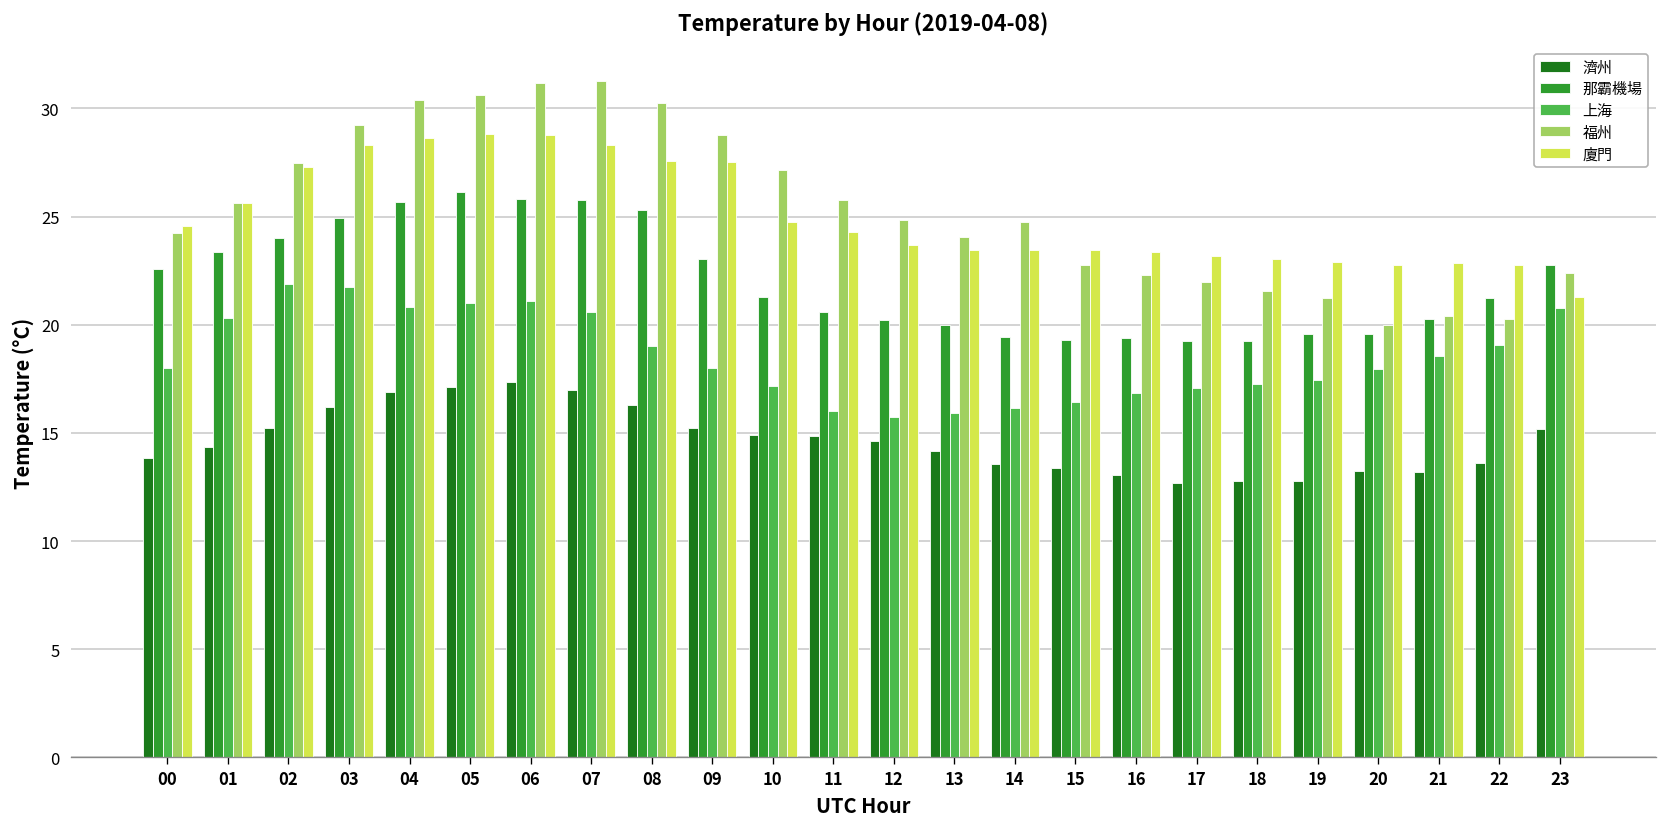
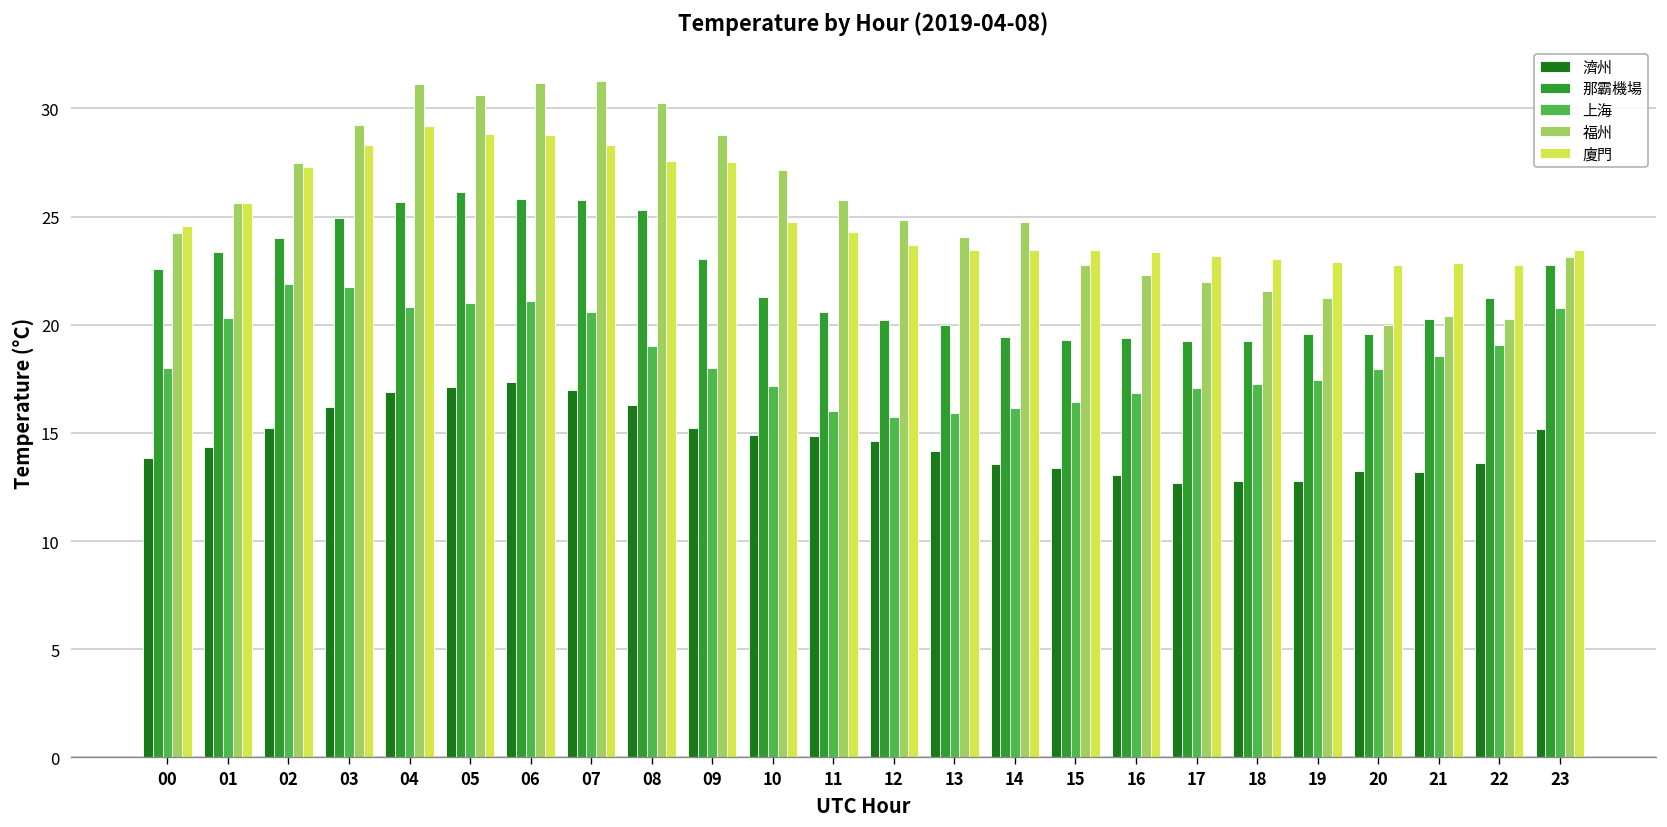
福州, 04: 30.4 -> 31.1
廈門, 04: 28.6 -> 29.2
福州, 23: 22.4 -> 23.1
廈門, 23: 21.3 -> 23.4
